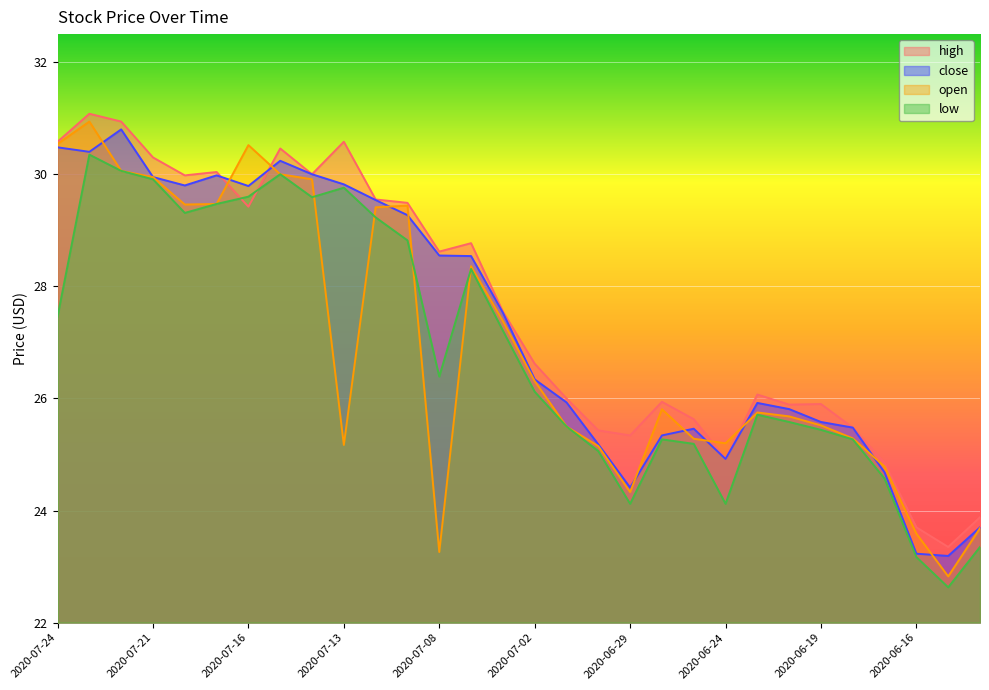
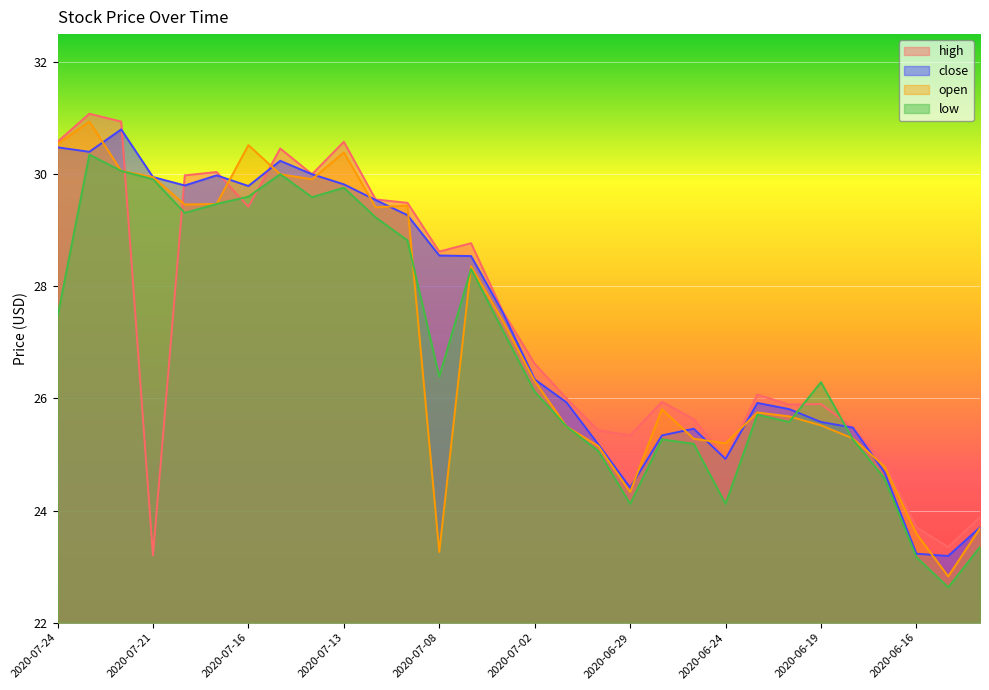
high, 2020-07-21: 30.3 -> 23.2
open, 2020-07-13: 25.2 -> 30.4
low, 2020-06-19: 25.4 -> 26.3
